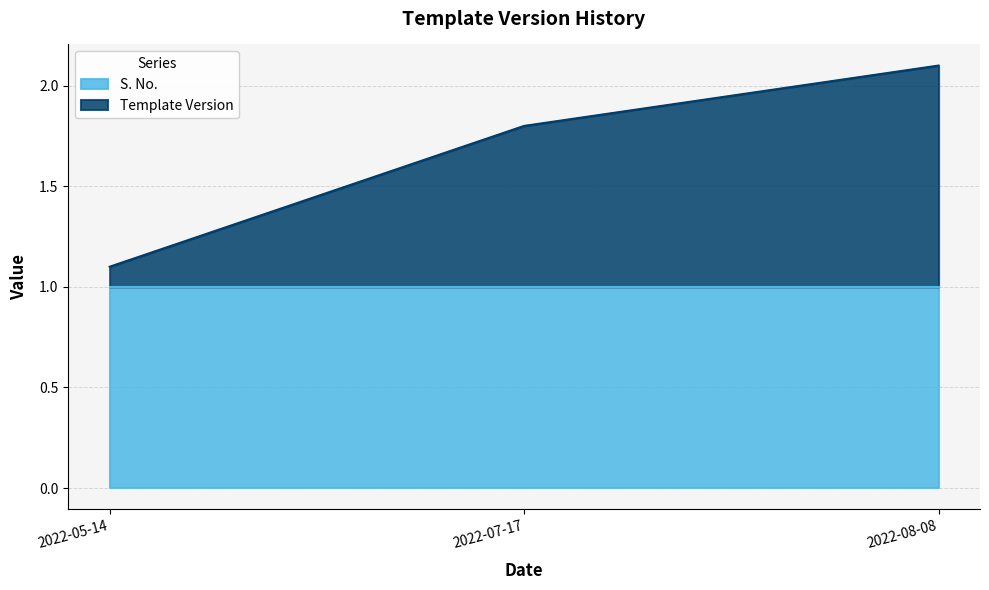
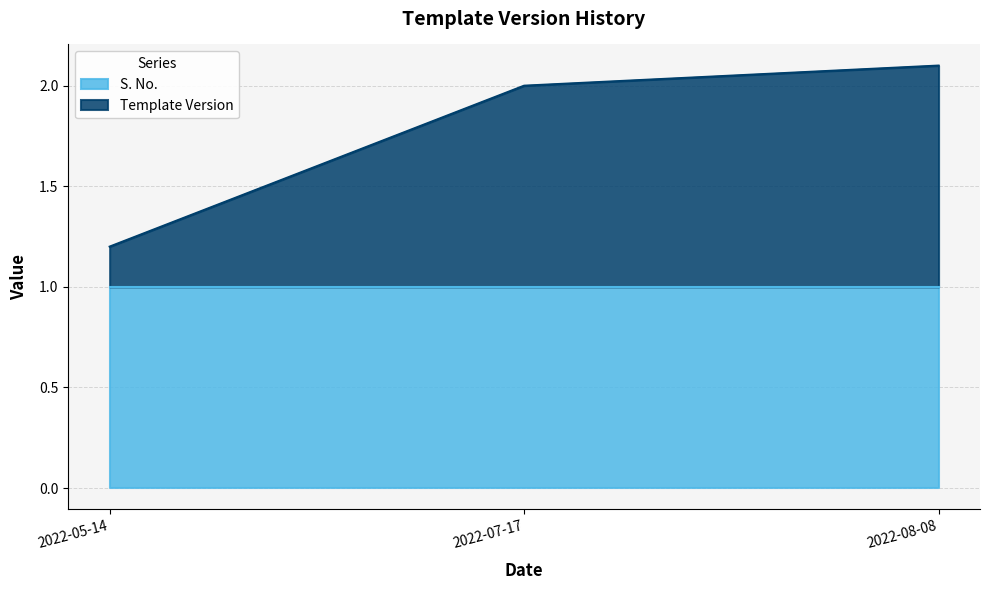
Template Version, 2022-05-14: 0.1 -> 0.2
Template Version, 2022-07-17: 0.8 -> 1.0
